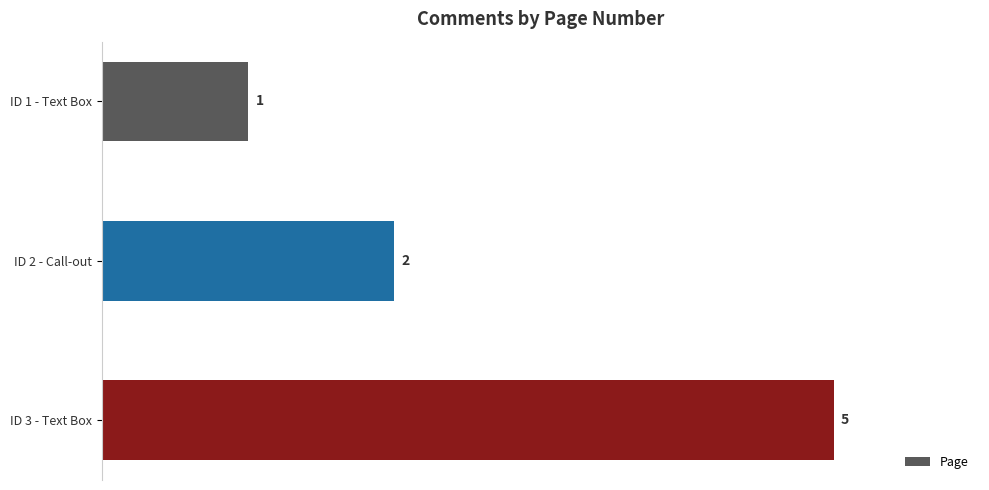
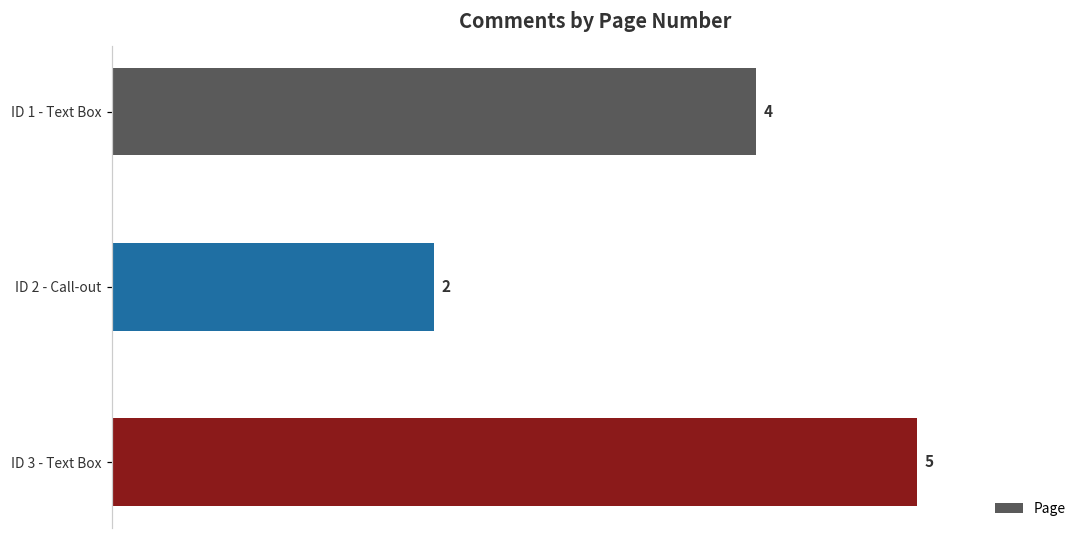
ID 1 - Text Box: 1 -> 4
